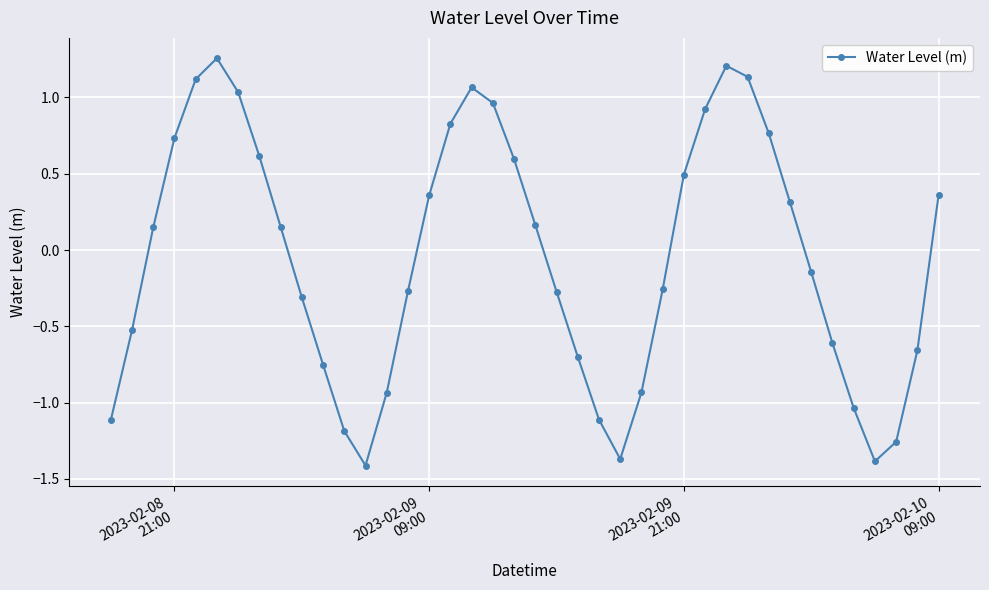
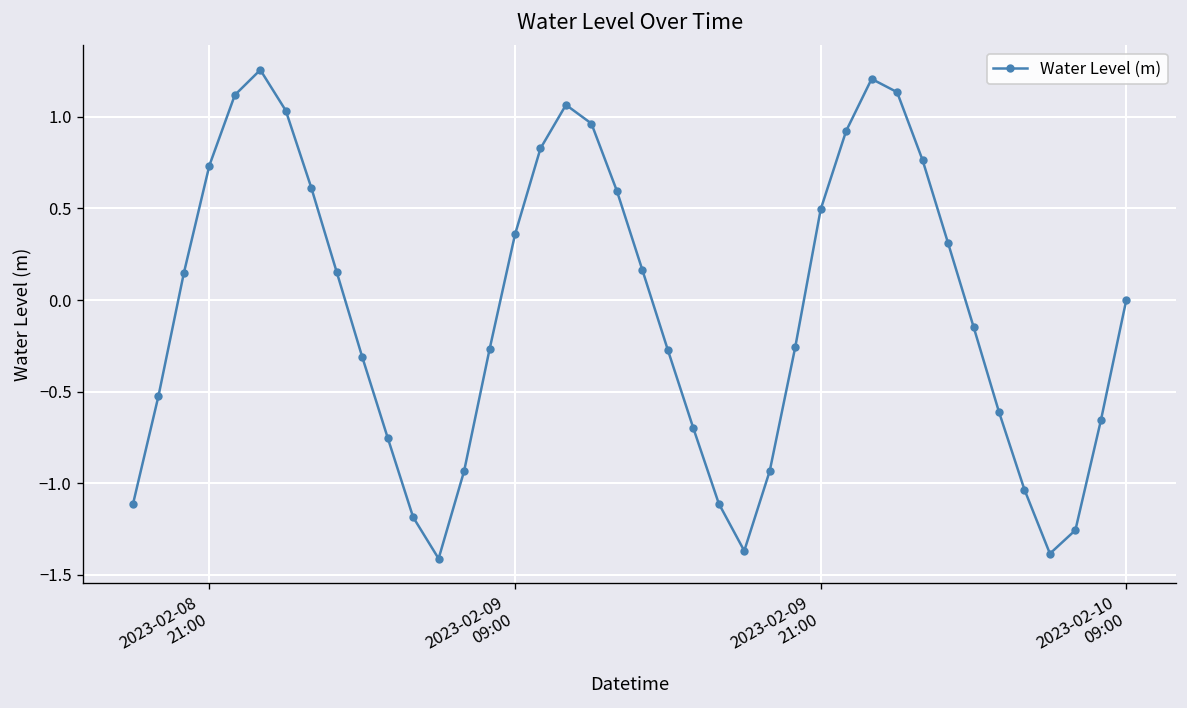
2023-02-10 09:00: 0.36 -> 0.00
